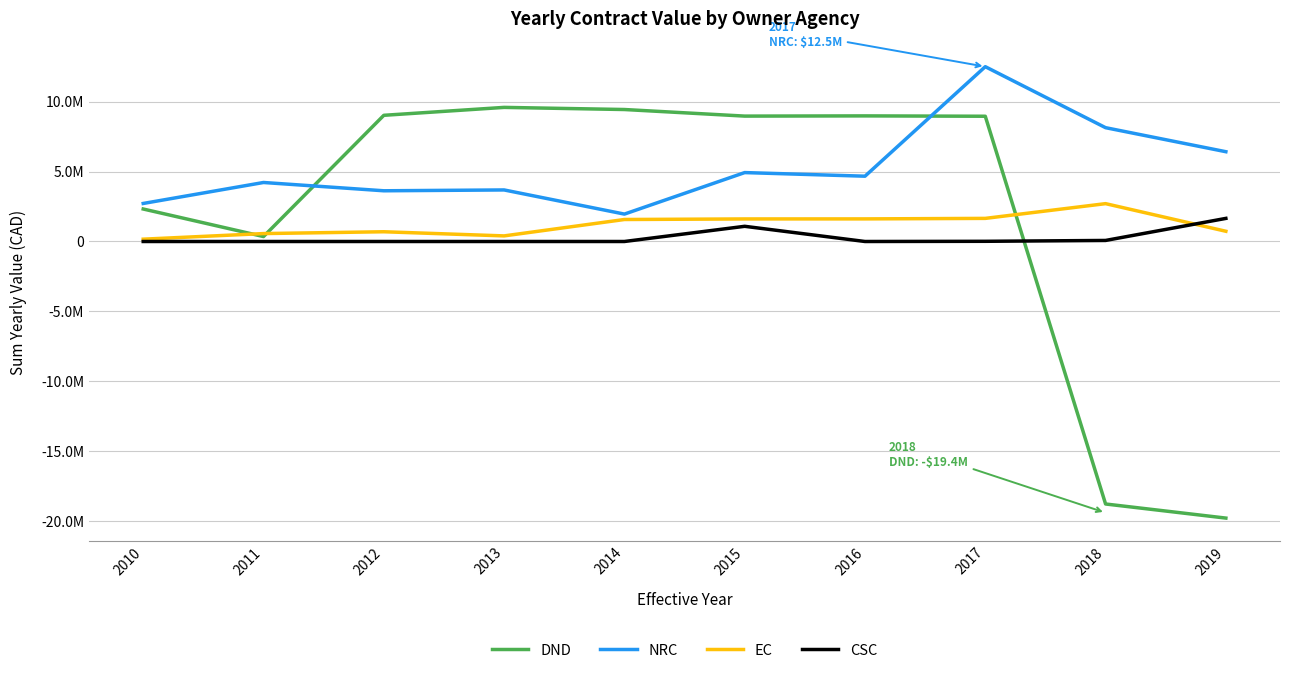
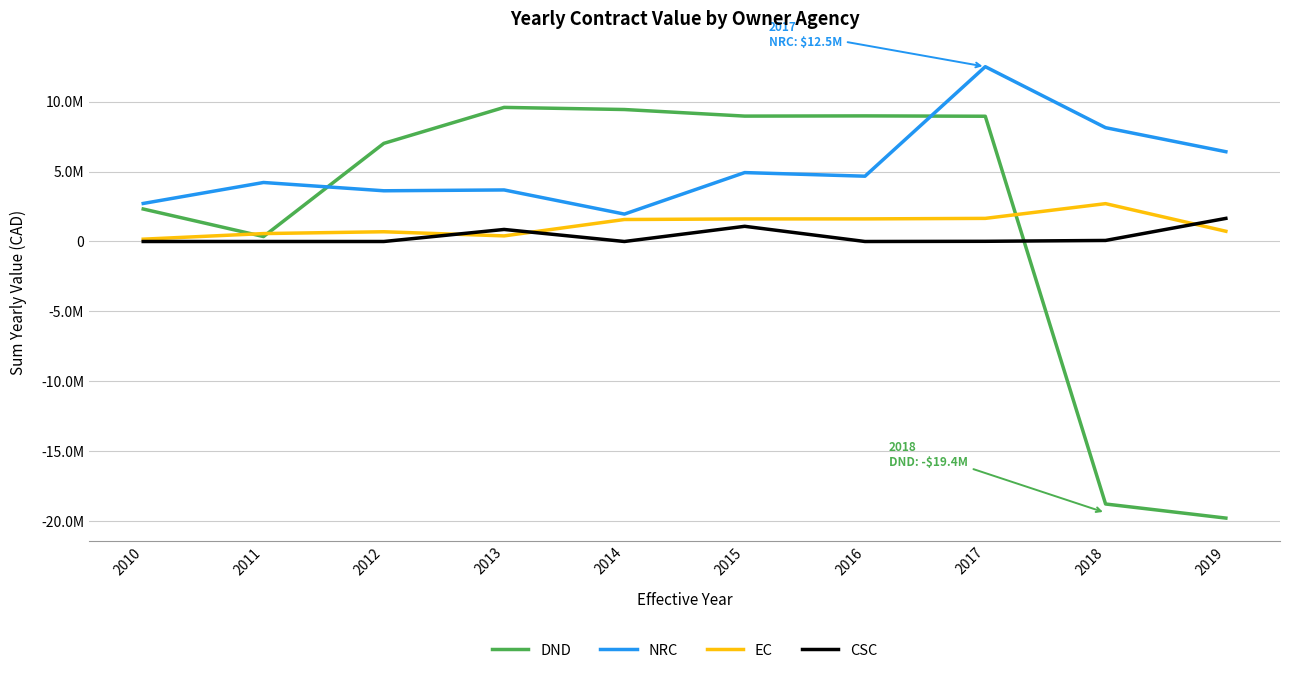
DND, 2012: 9000000 -> 7000000
CSC, 2013: 0 -> 900000
